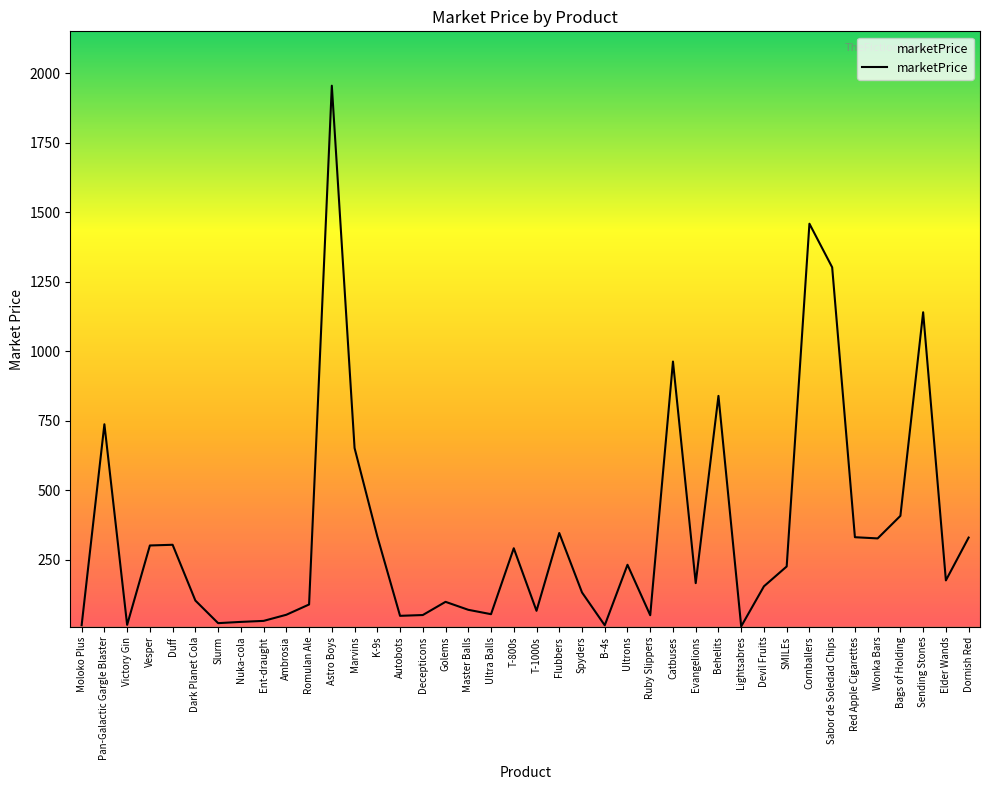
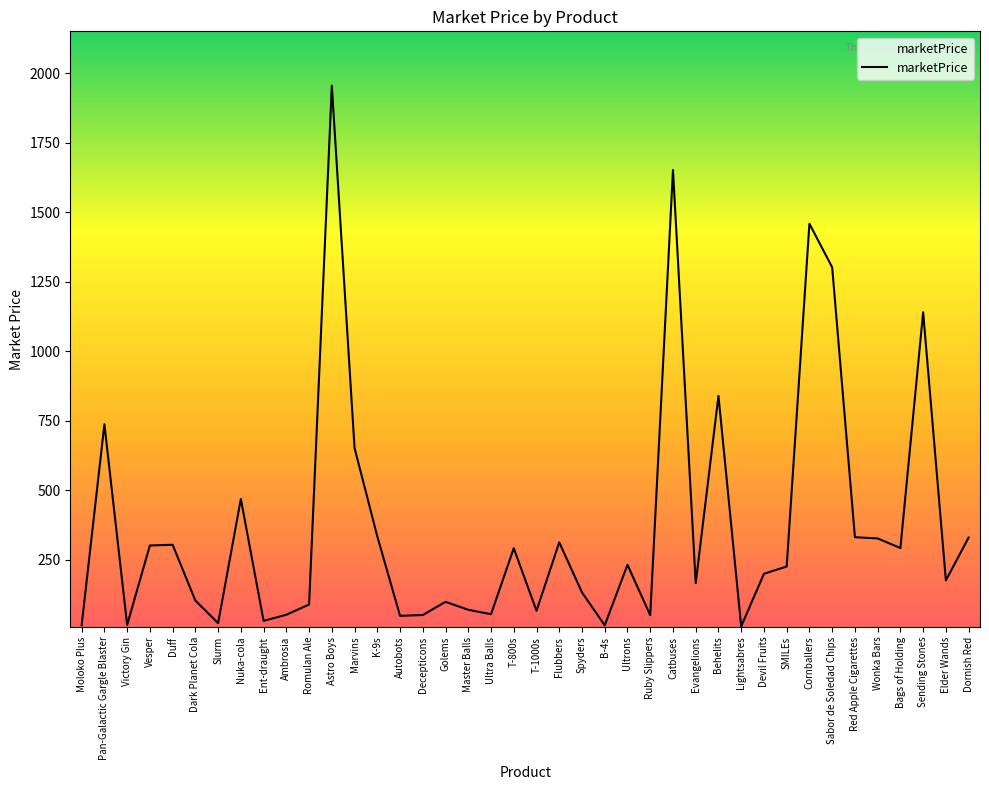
Nuka-cola: 30 -> 470
Flubbers: 350 -> 310
Catbuses: 960 -> 1650
Devil Fruits: 160 -> 200
Bags of Holding: 410 -> 290
